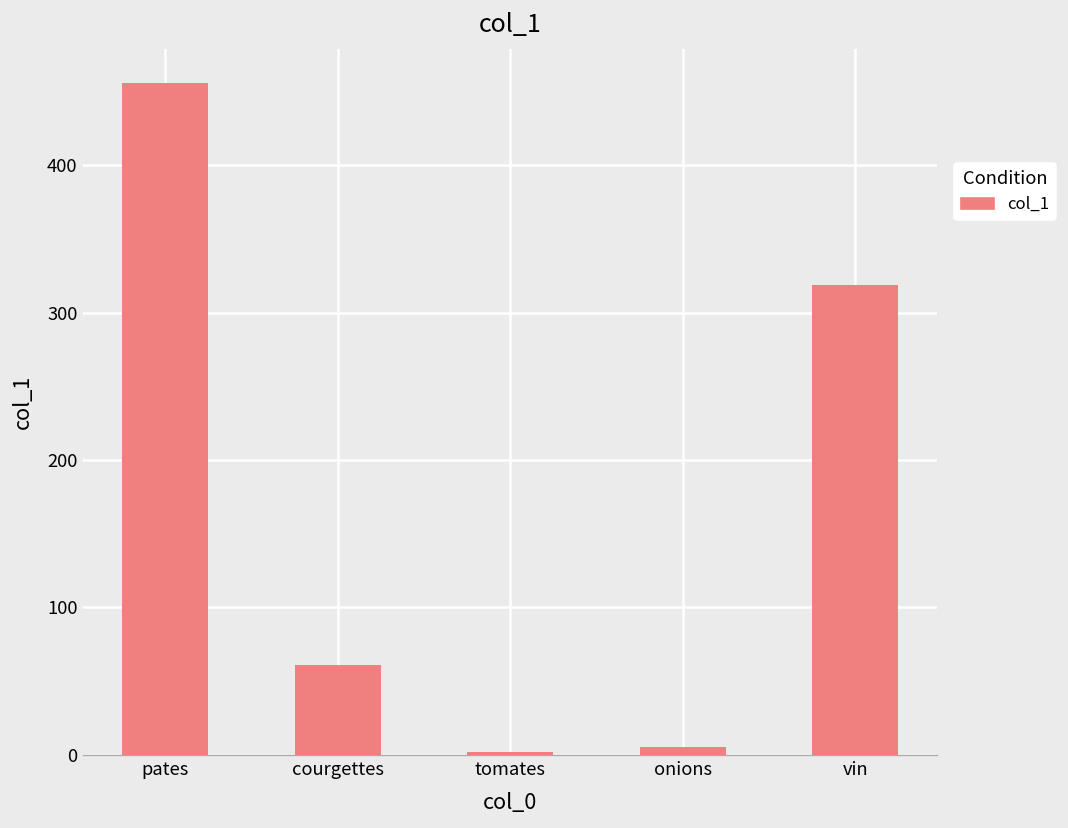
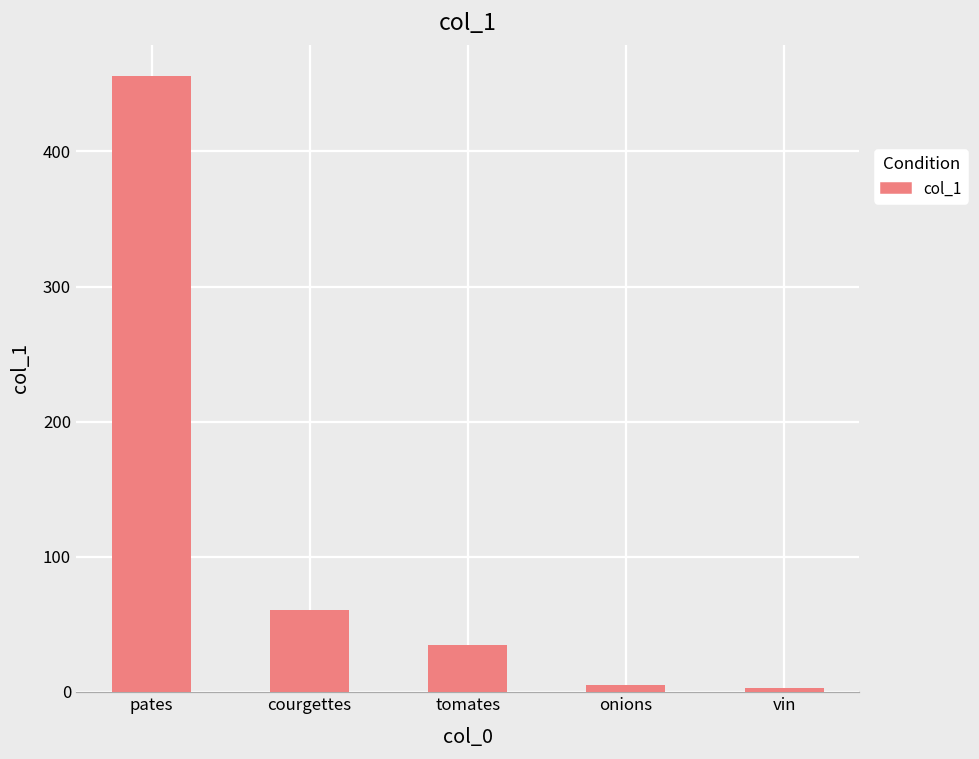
tomates: 2 -> 35
vin: 319 -> 3
